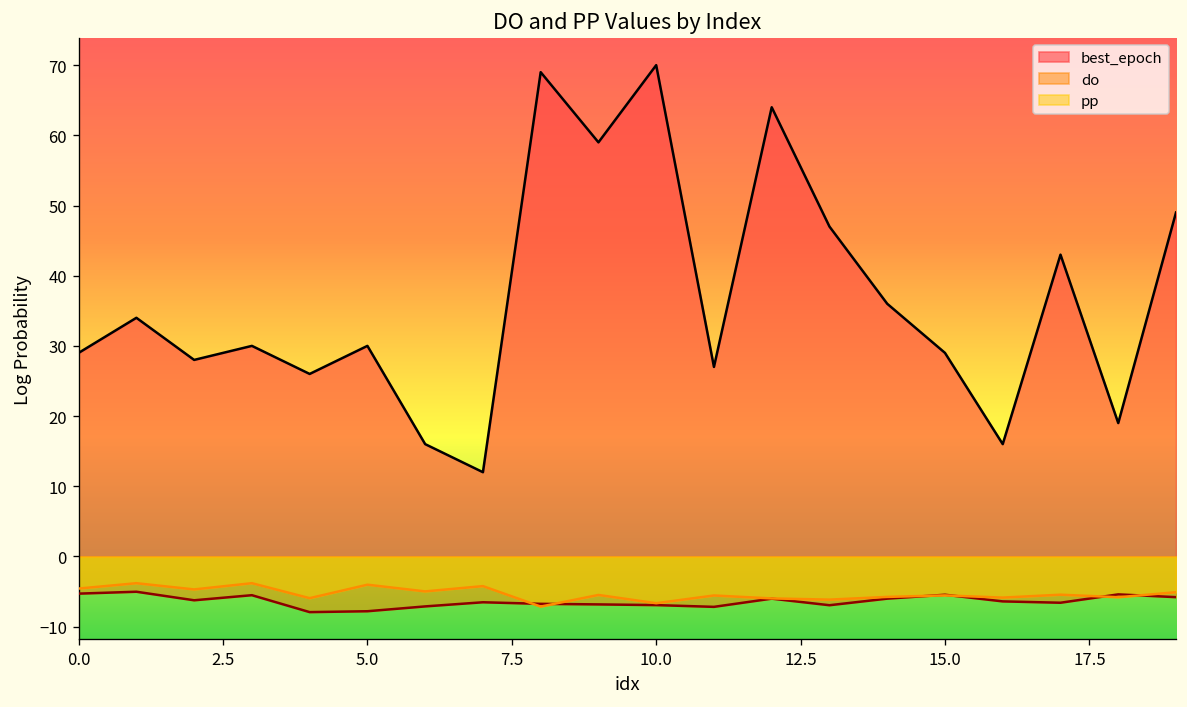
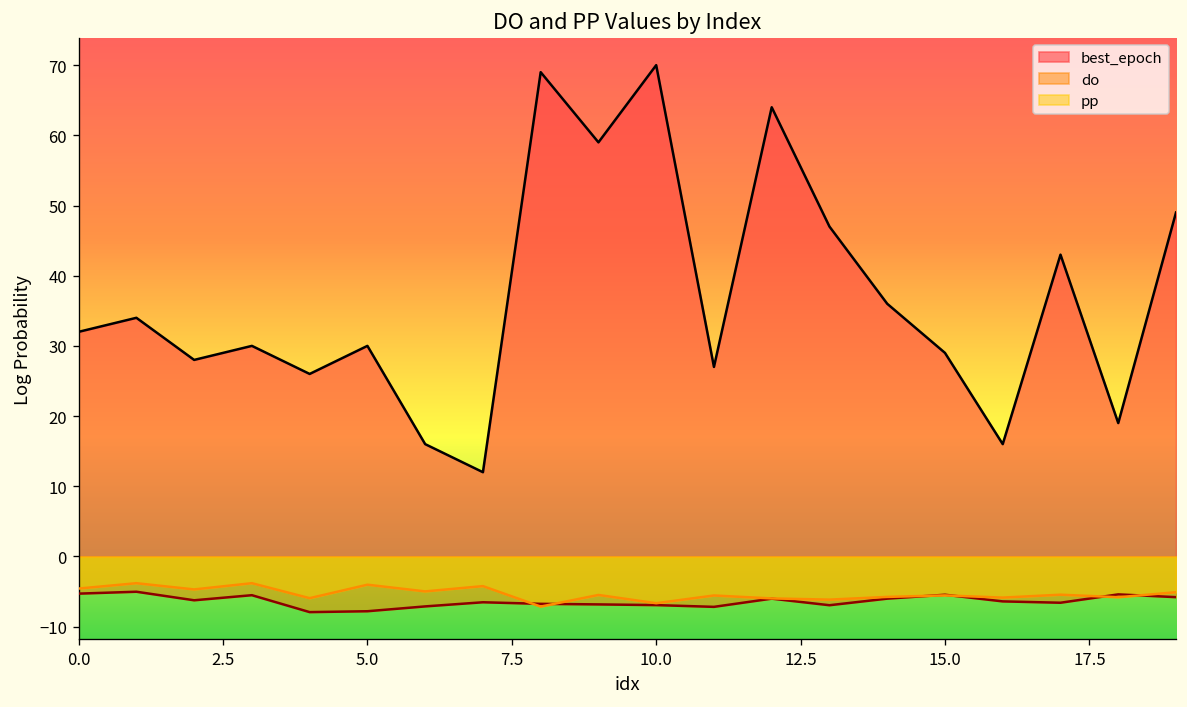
best_epoch, 0.0: 29 -> 32
